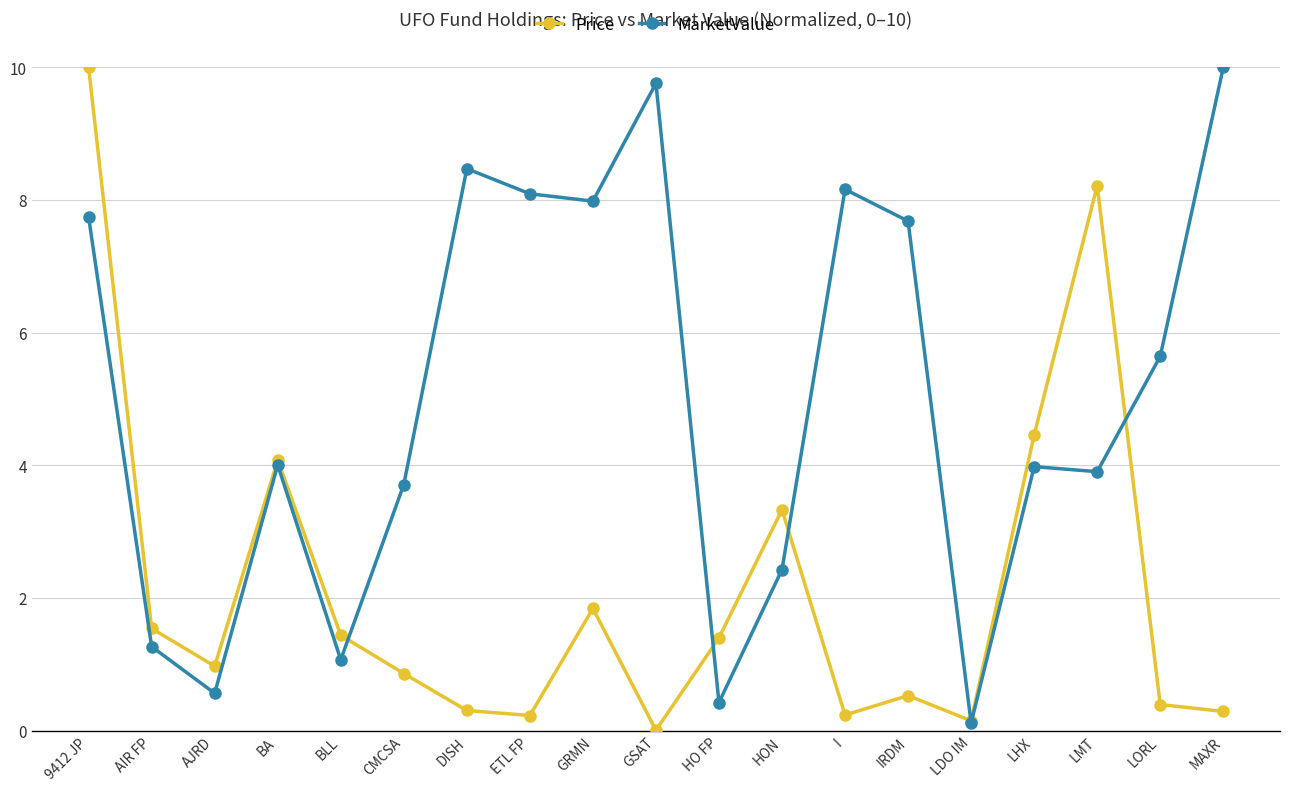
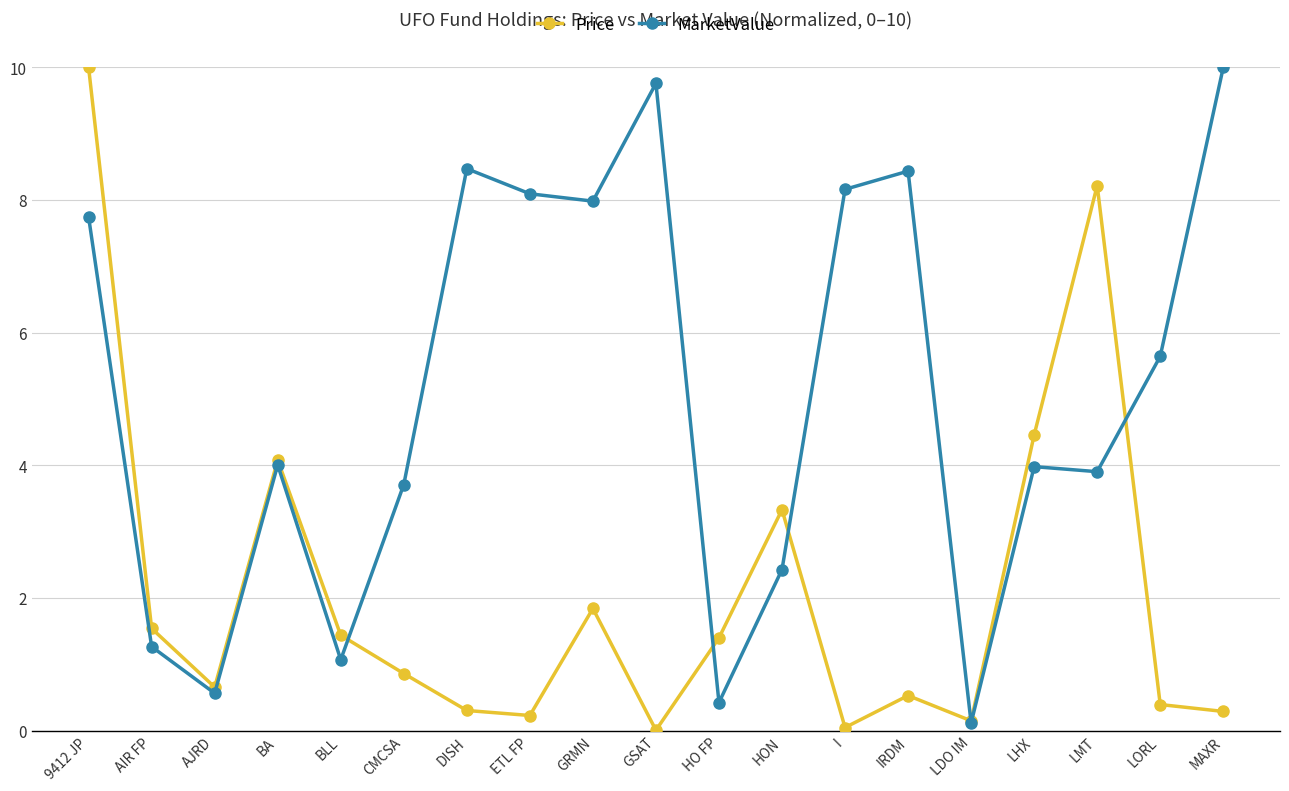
Price, AJRD: 1.0 -> 0.7
Price, I: 0.2 -> 0.0
MarketValue, IRDM: 7.7 -> 8.4
